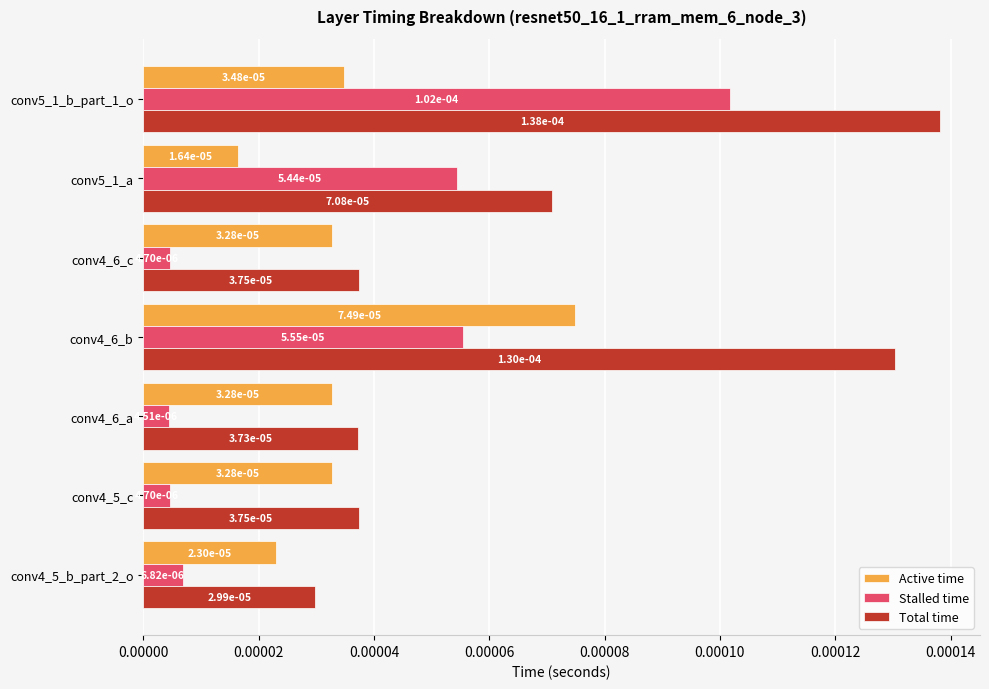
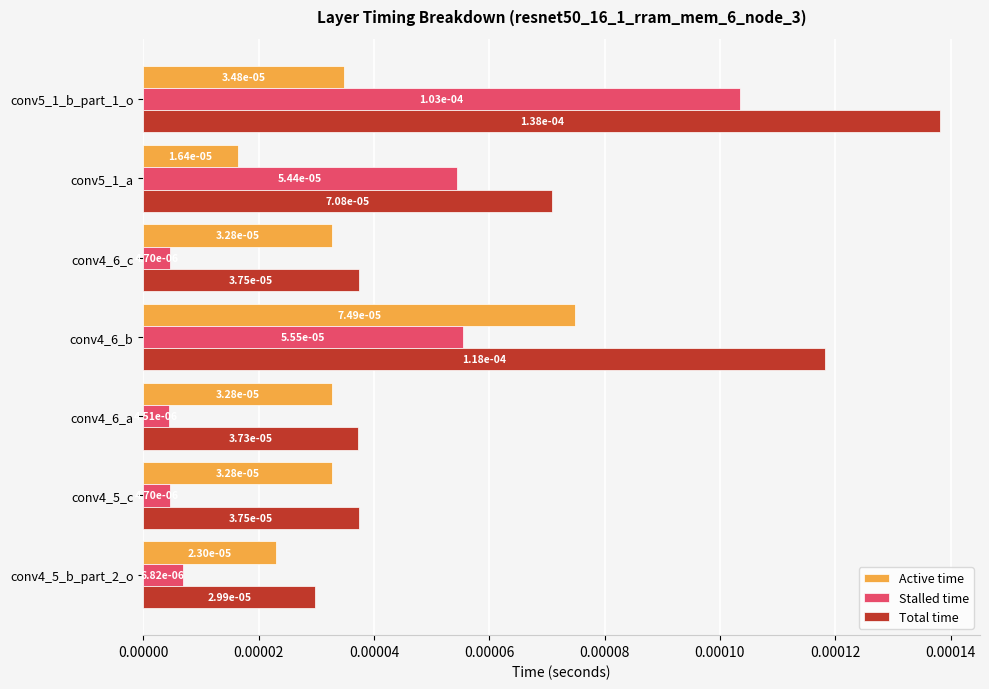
Stalled time, conv5_1_b_part_1_o: 1.02e-04 -> 1.03e-04
Total time, conv4_6_b: 1.30e-04 -> 1.18e-04
